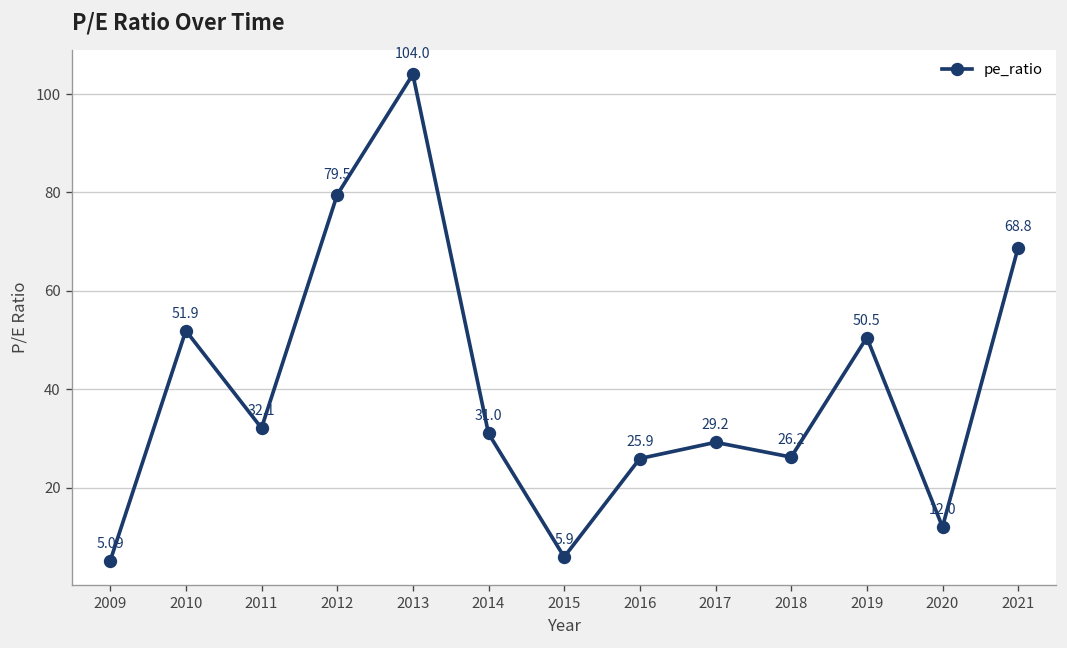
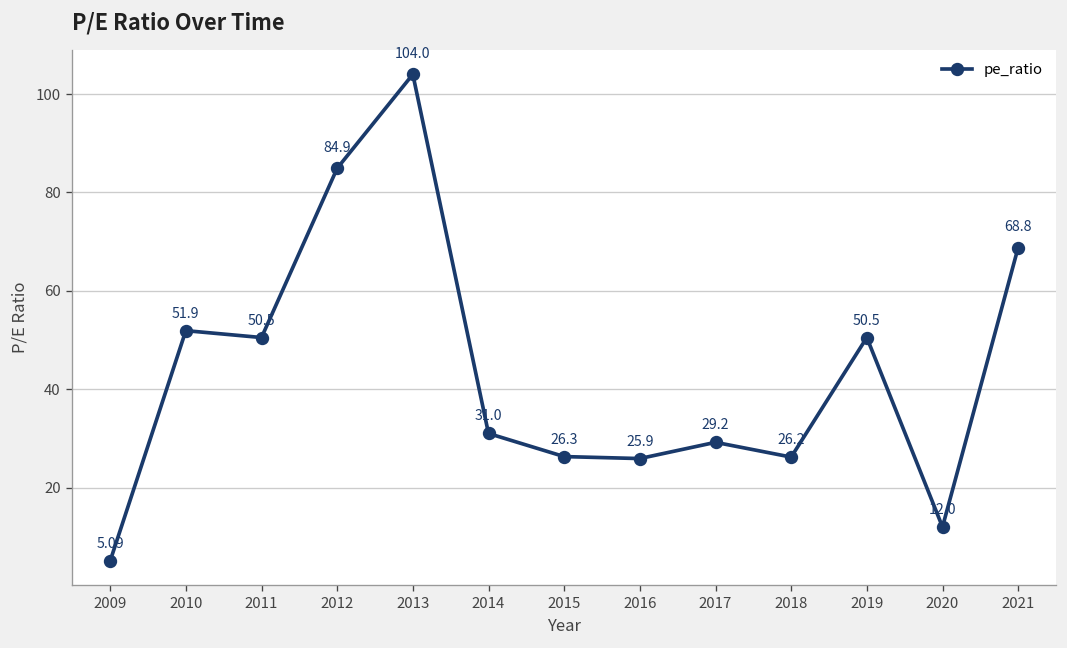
2011: 32.1 -> 50.5
2012: 79.5 -> 84.9
2015: 5.9 -> 26.3
